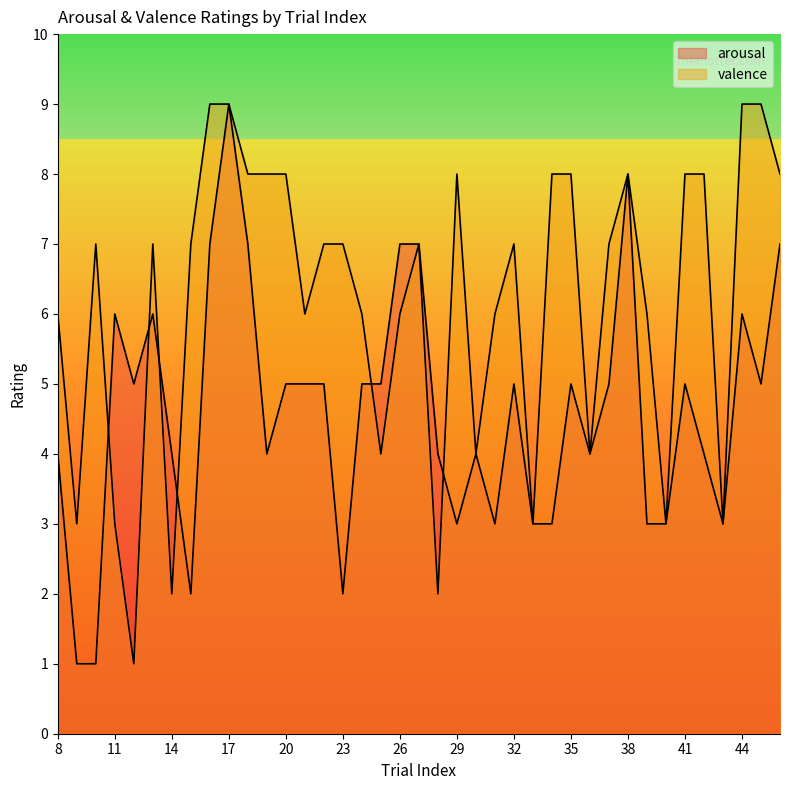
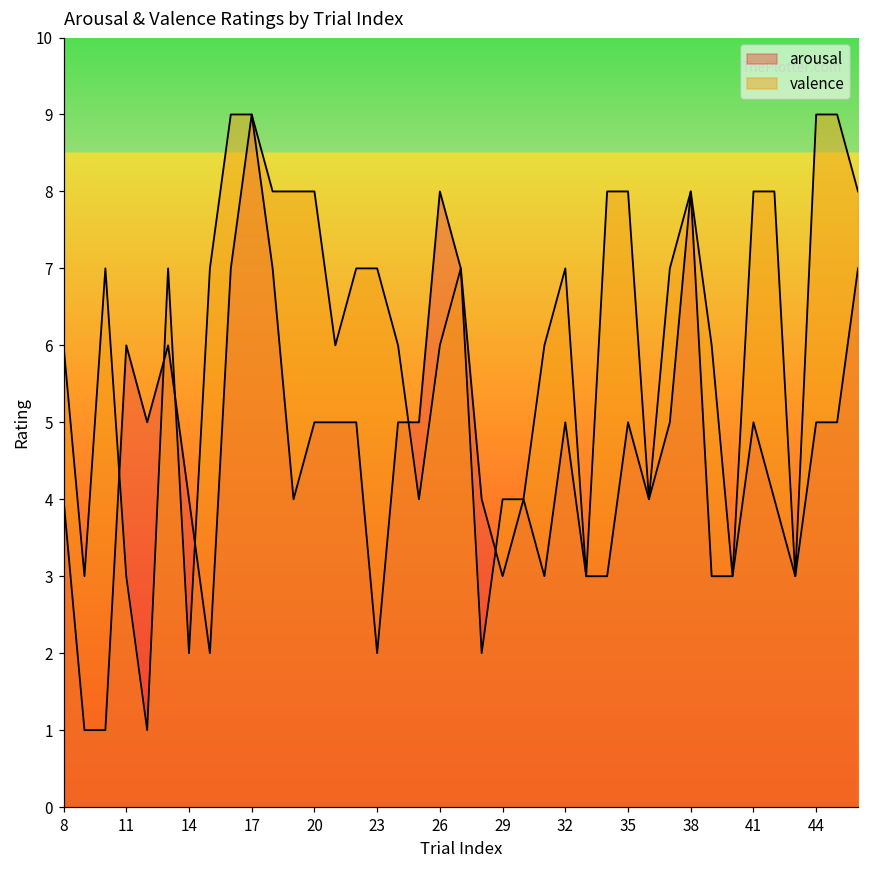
arousal, 26: 7 -> 8
valence, 29: 8 -> 4
arousal, 44: 6 -> 5
